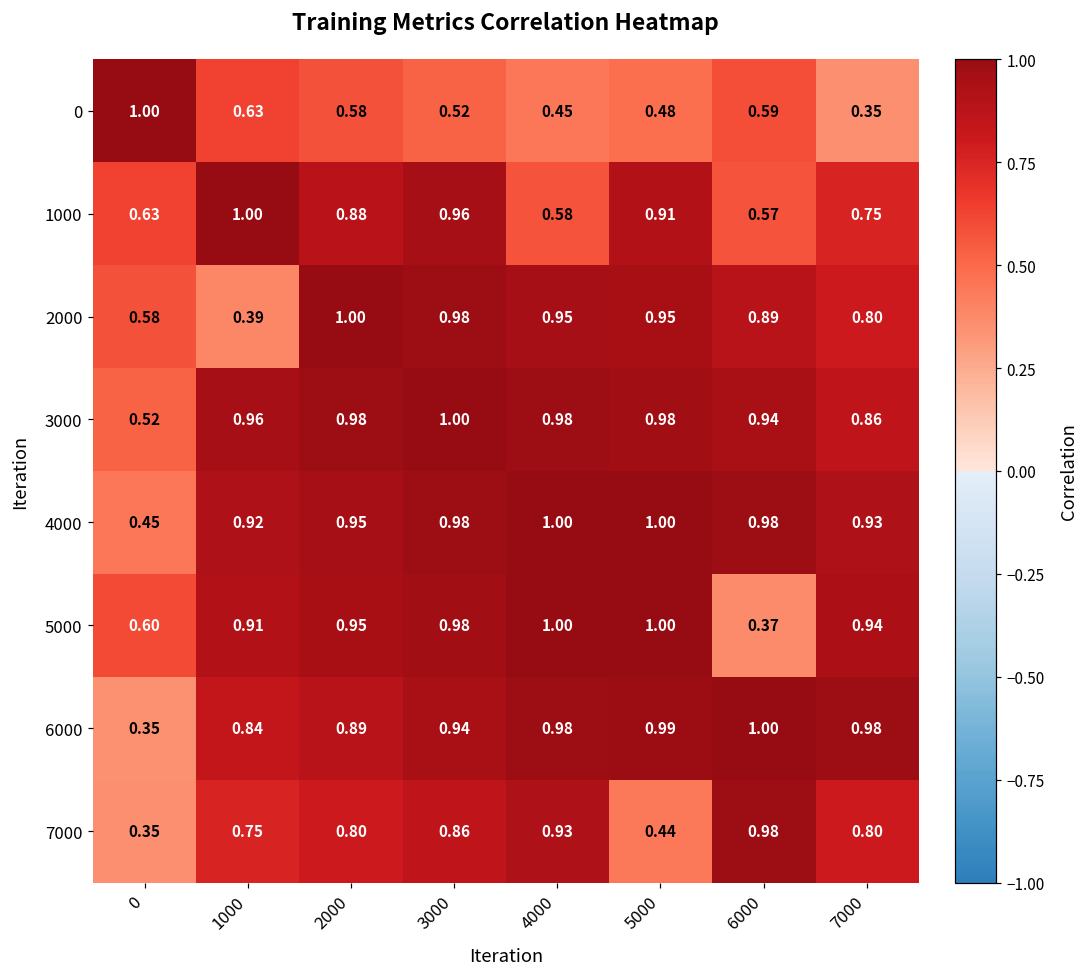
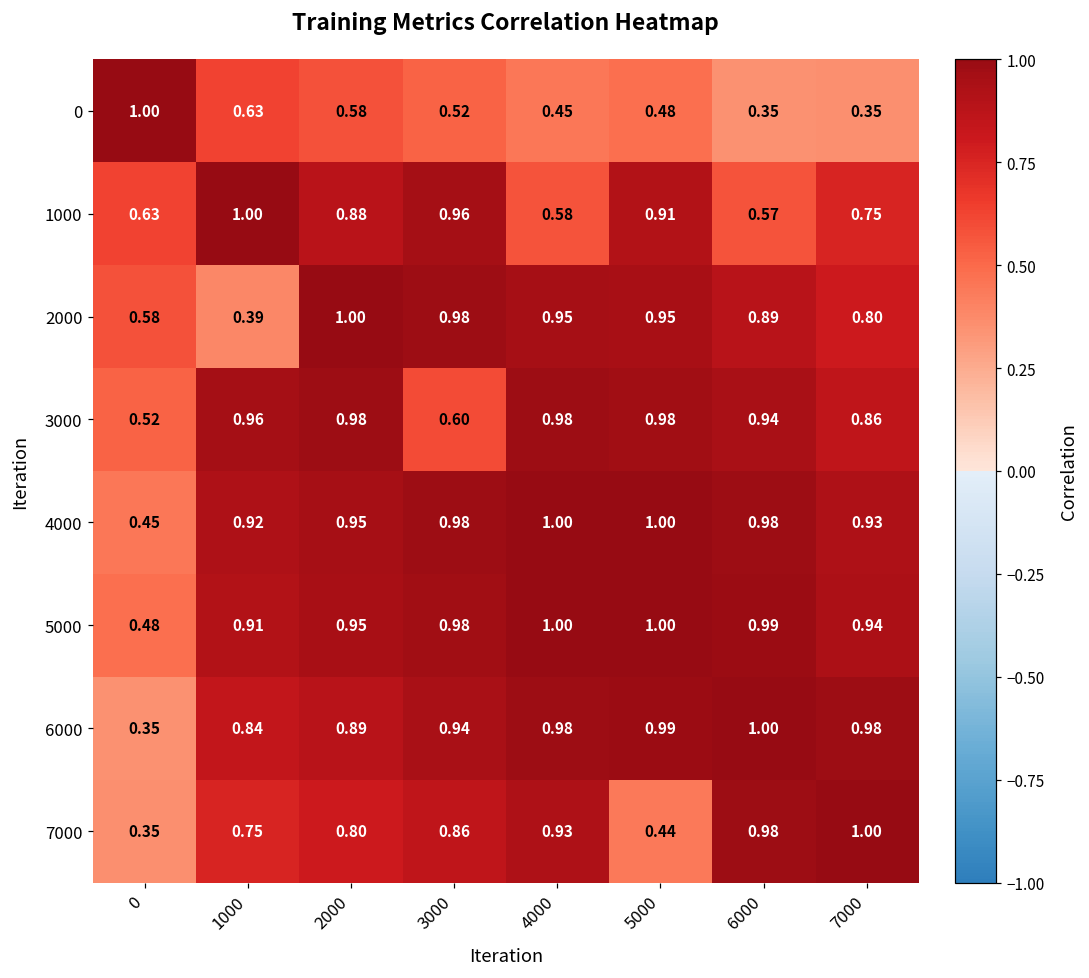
0, 6000: 0.59 -> 0.35
3000, 3000: 1.00 -> 0.60
5000, 0: 0.60 -> 0.48
5000, 6000: 0.37 -> 0.99
7000, 7000: 0.80 -> 1.00
